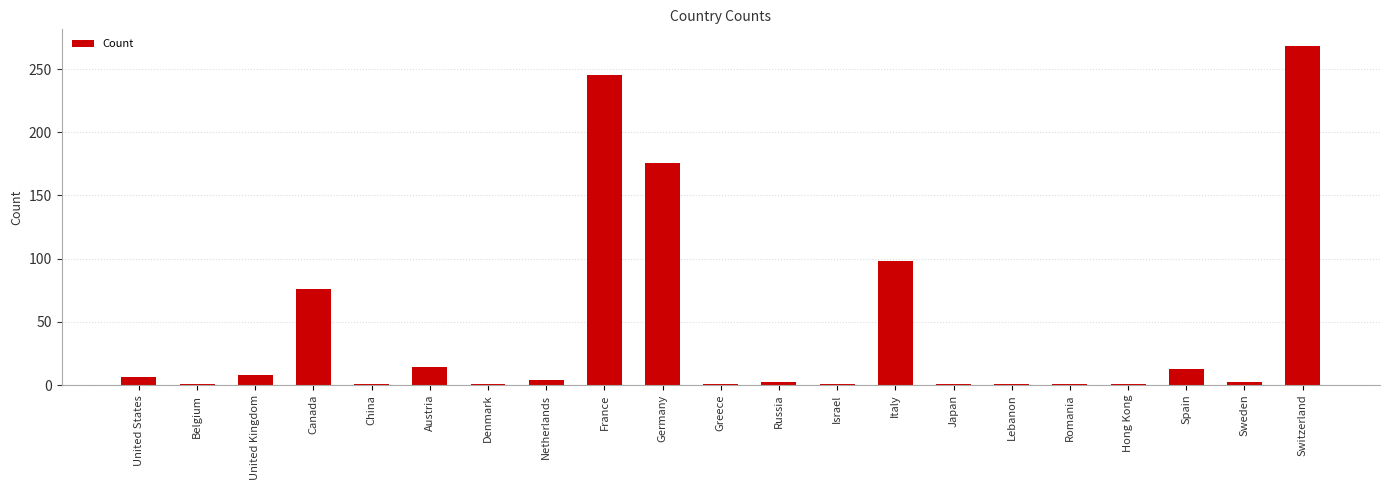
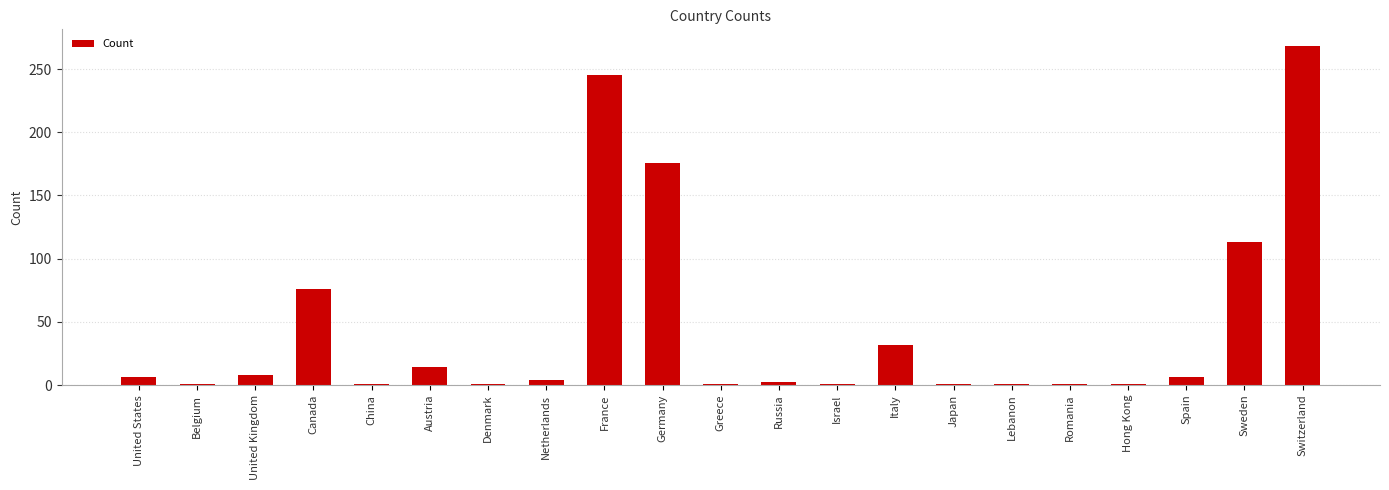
Italy: 98 -> 32
Spain: 13 -> 6
Sweden: 2 -> 113
